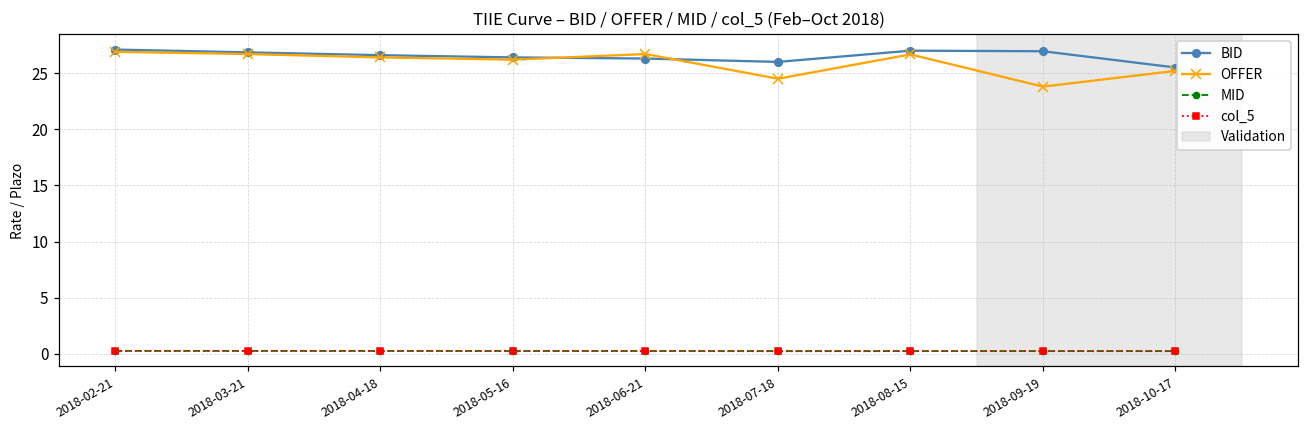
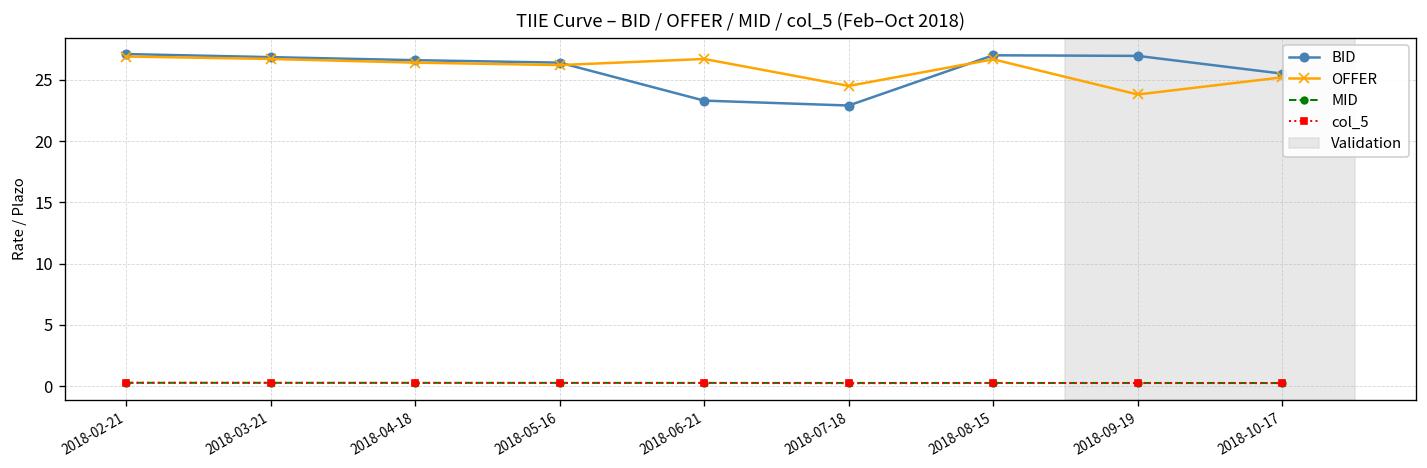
BID, 2018-06-21: 26.3 -> 23.3
BID, 2018-07-18: 26.0 -> 22.9
